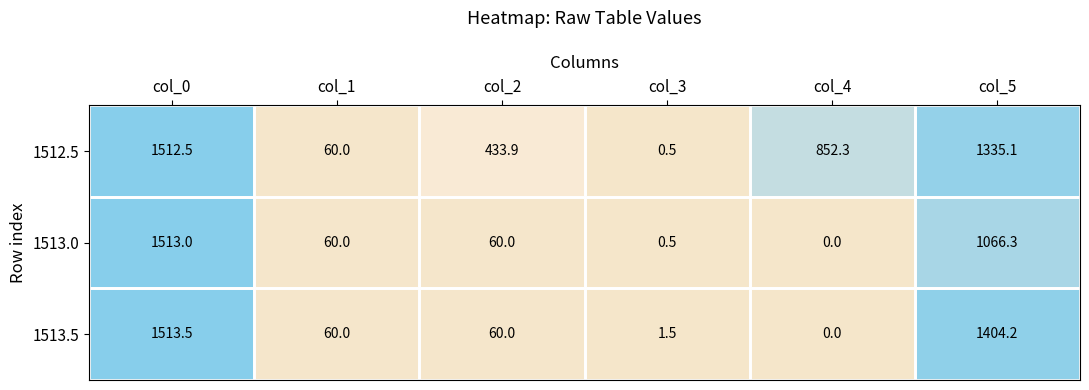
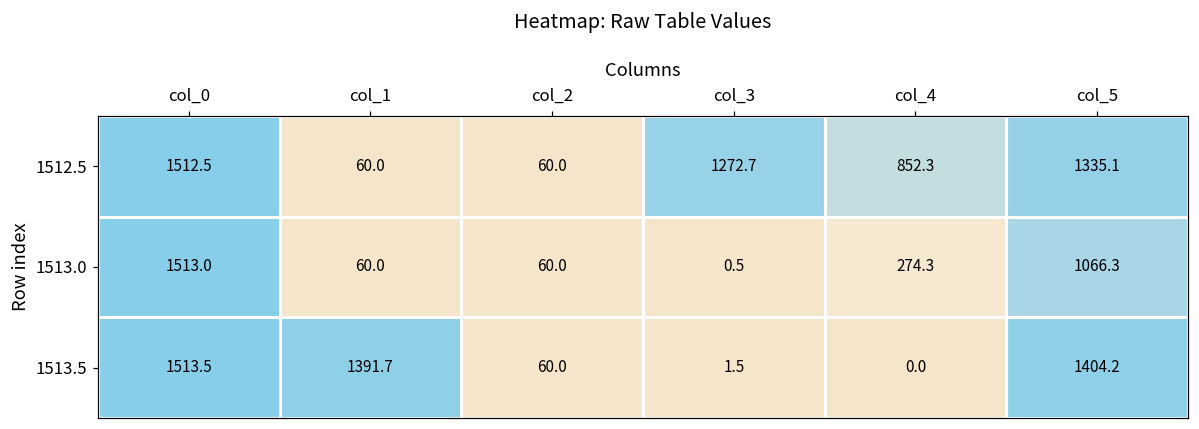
1512.5, col_2: 433.9 -> 60.0
1512.5, col_3: 0.5 -> 1272.7
1513.0, col_4: 0.0 -> 274.3
1513.5, col_1: 60.0 -> 1391.7
